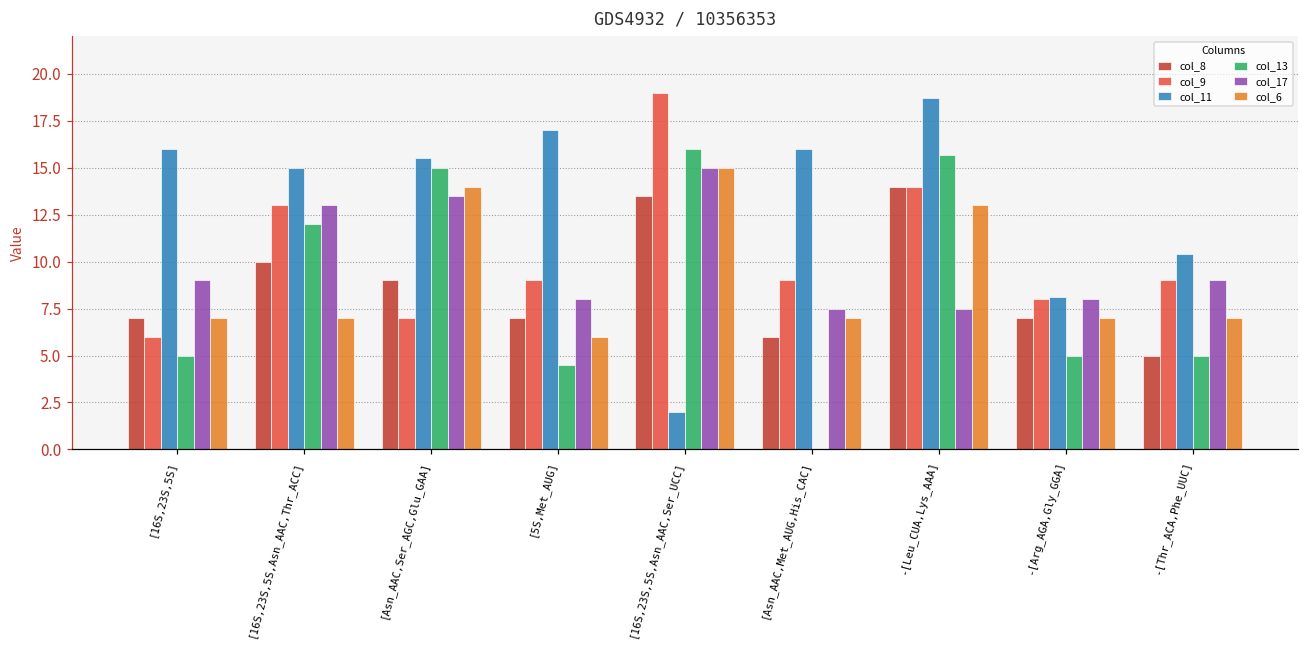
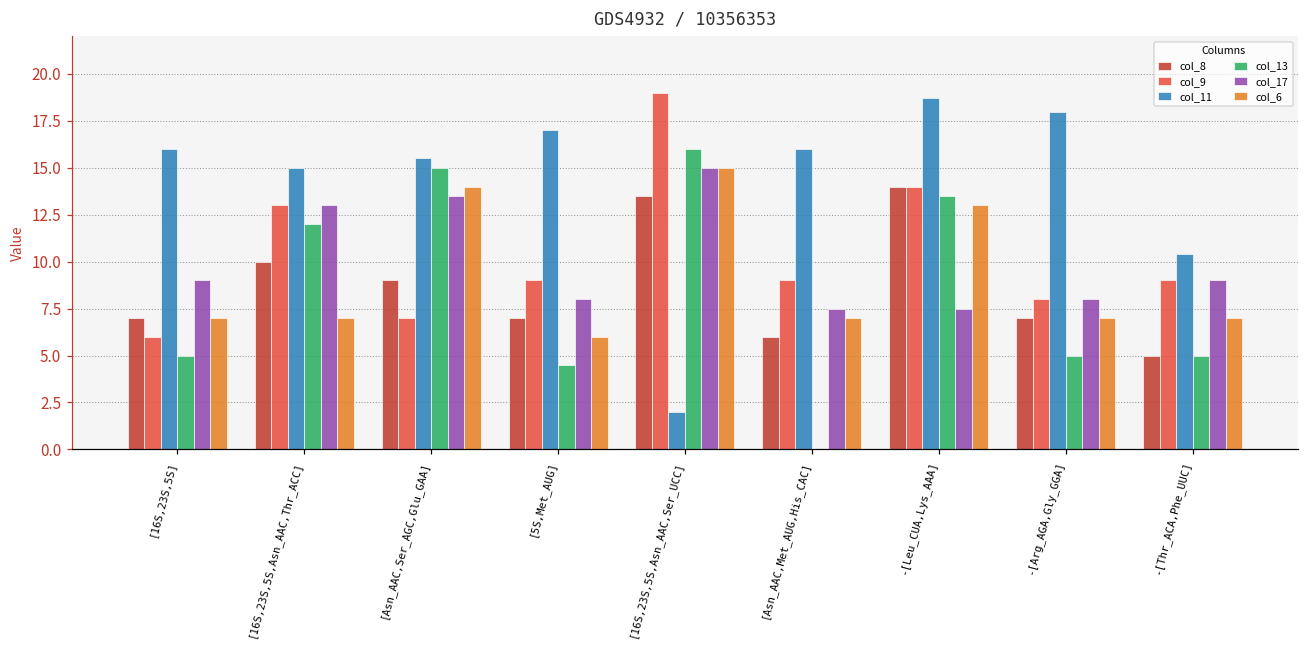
col_13, -[Leu_CUA,Lys_AAA]: 15.7 -> 13.5
col_11, -[Arg_AGA,Gly_GGA]: 8.1 -> 18.0
